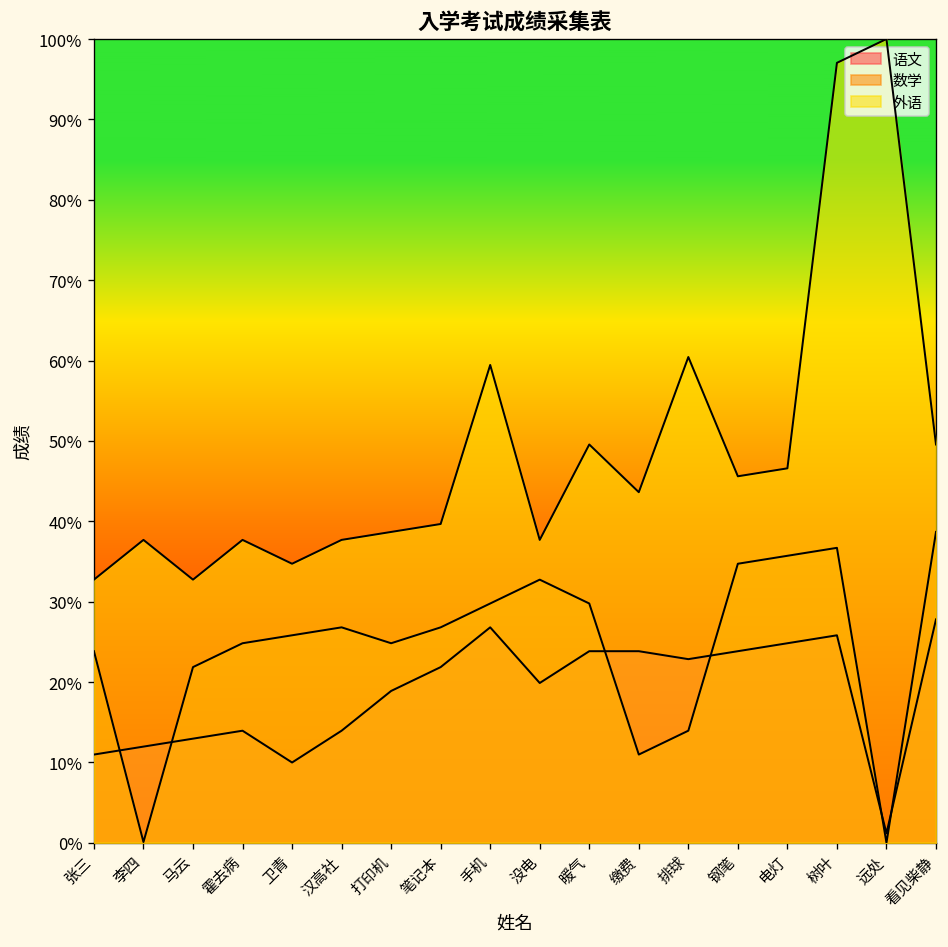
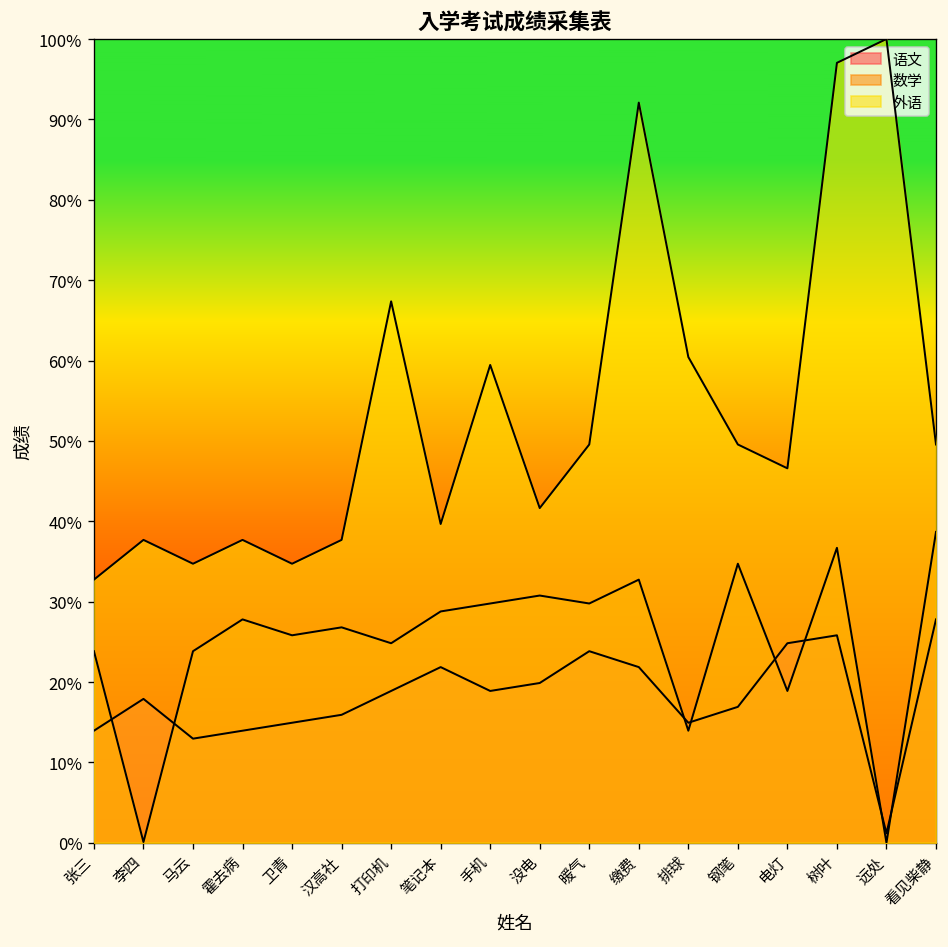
语文, 张三: 11% -> 14%
语文, 李四: 12% -> 18%
数学, 马云: 22% -> 24%
外语, 马云: 33% -> 35%
数学, 霍去病: 25% -> 28%
语文, 卫青: 10% -> 15%
语文, 汉高社: 14% -> 16%
外语, 打印机: 39% -> 67%
数学, 笔记本: 27% -> 29%
语文, 手机: 27% -> 19%
数学, 没电: 33% -> 31%
外语, 没电: 38% -> 42%
语文, 缴费: 24% -> 22%
数学, 缴费: 11% -> 33%
外语, 缴费: 44% -> 92%
语文, 排球: 23% -> 15%
语文, 钢笔: 24% -> 17%
外语, 钢笔: 46% -> 50%
数学, 电灯: 36% -> 19%
